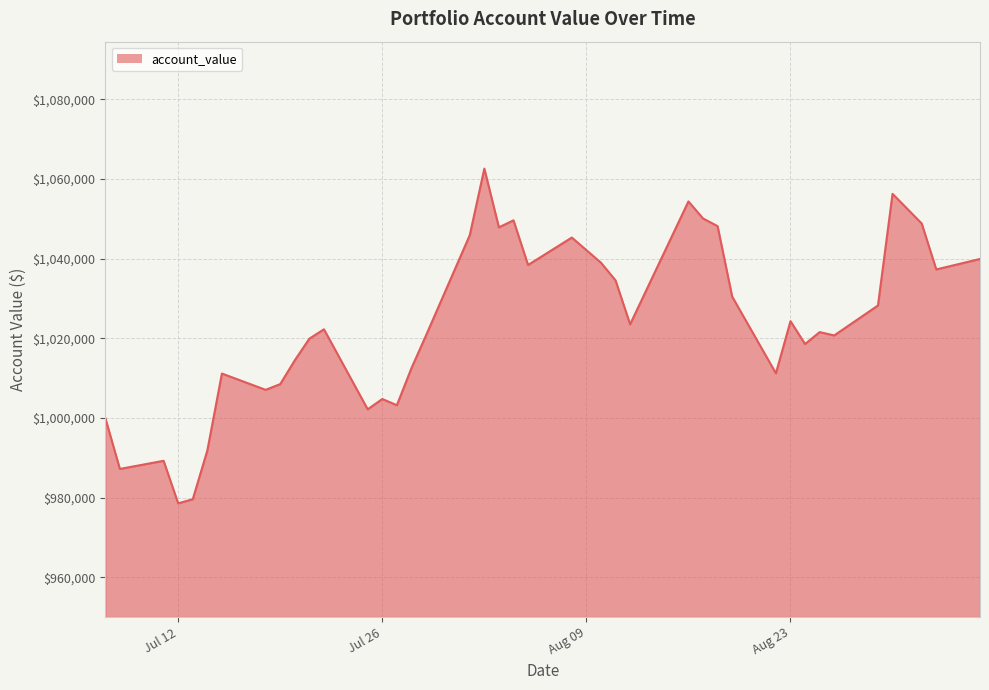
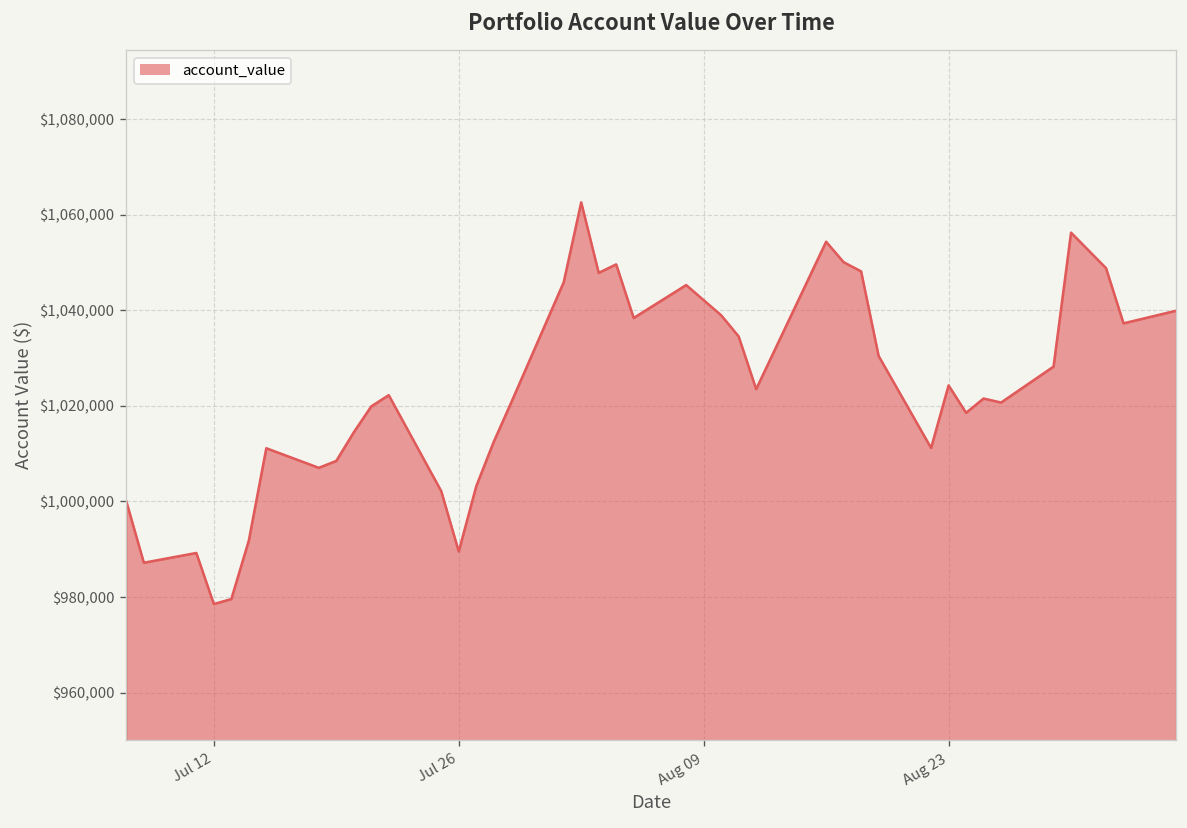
Jul 26: $1,005,000 -> $990,000
